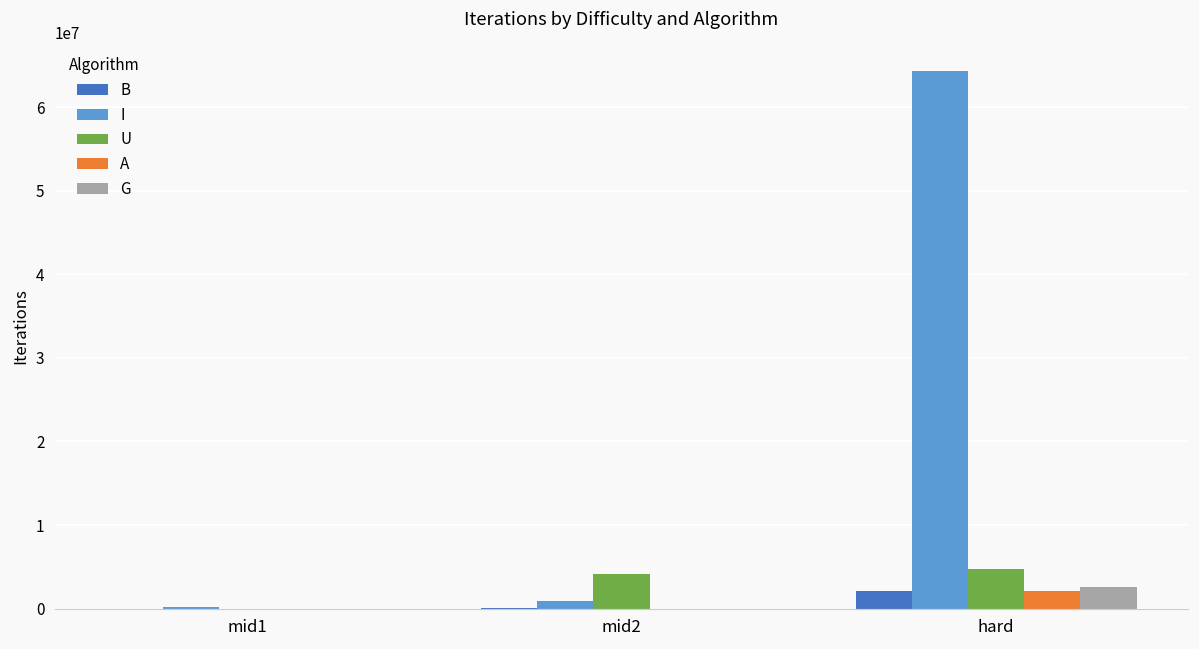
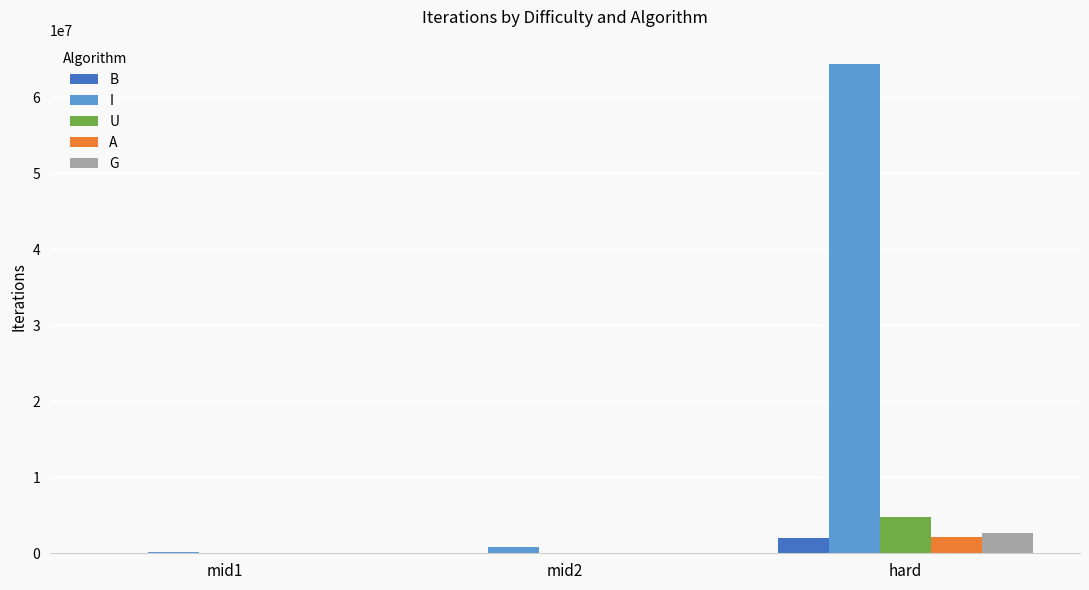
U, mid2: 4000000 -> 0
